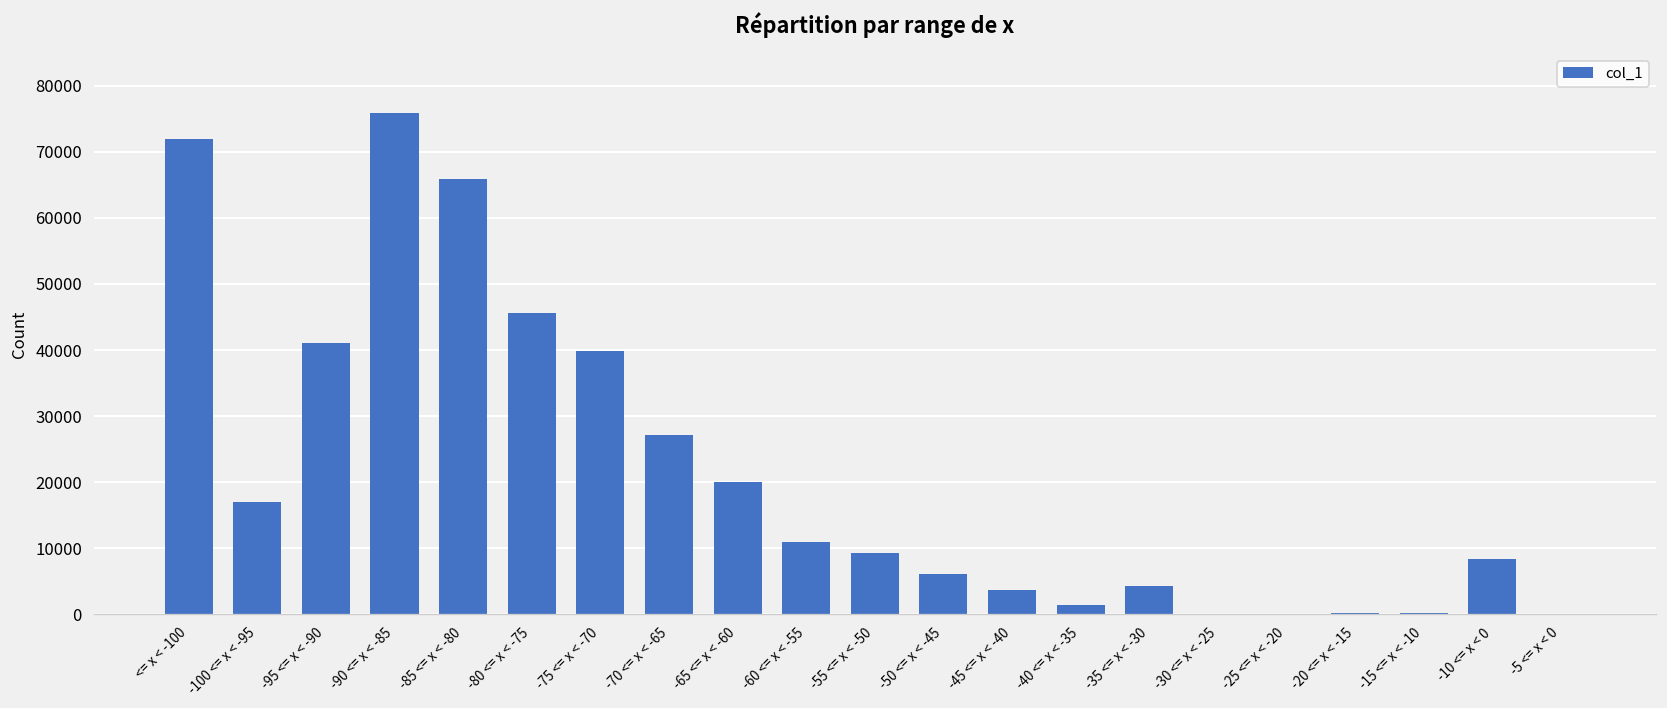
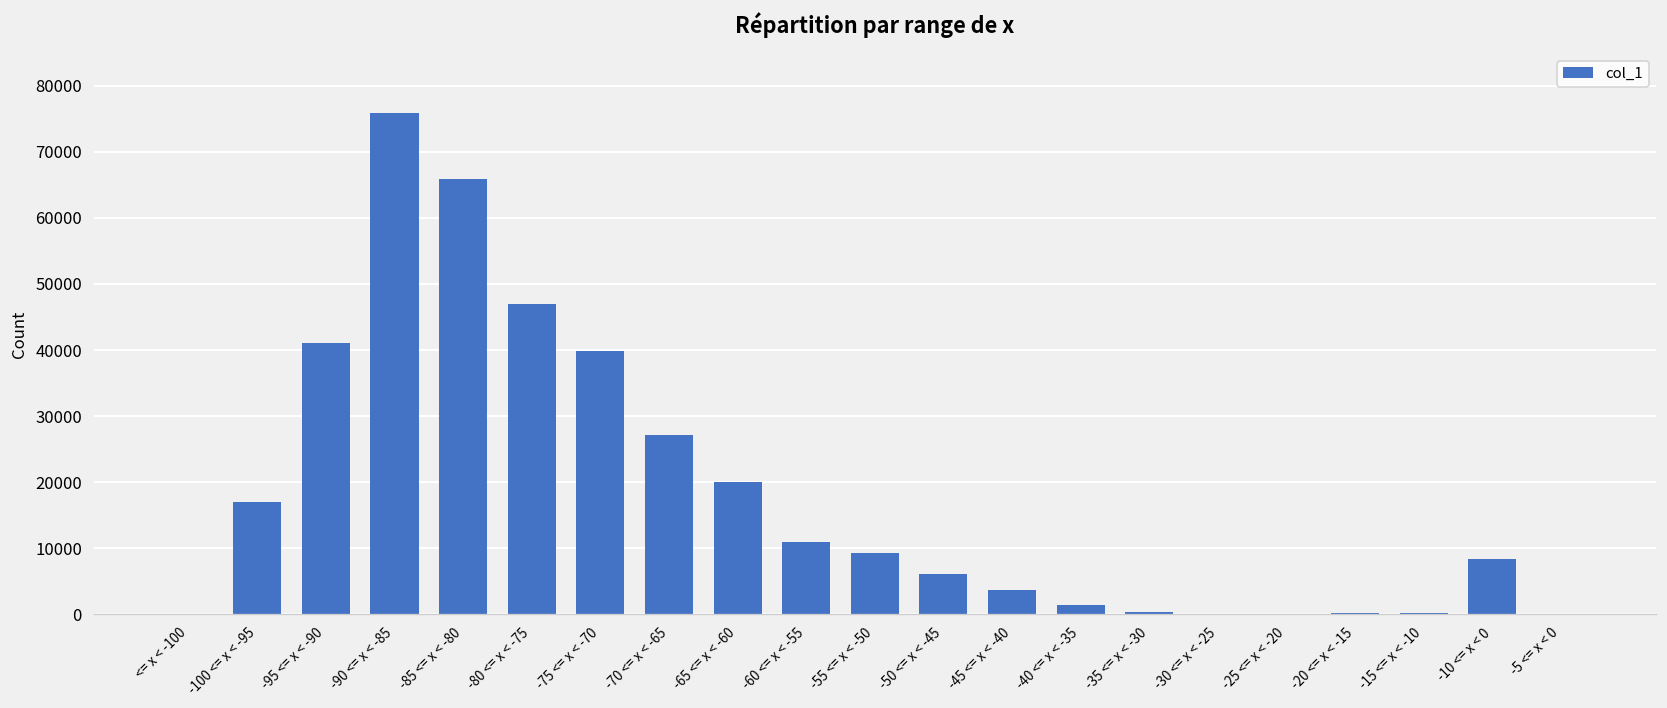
<= x < -100: 72000 -> 0
-80 <= x < -75: 46000 -> 47000
-35 <= x < -30: 4000 -> 0
